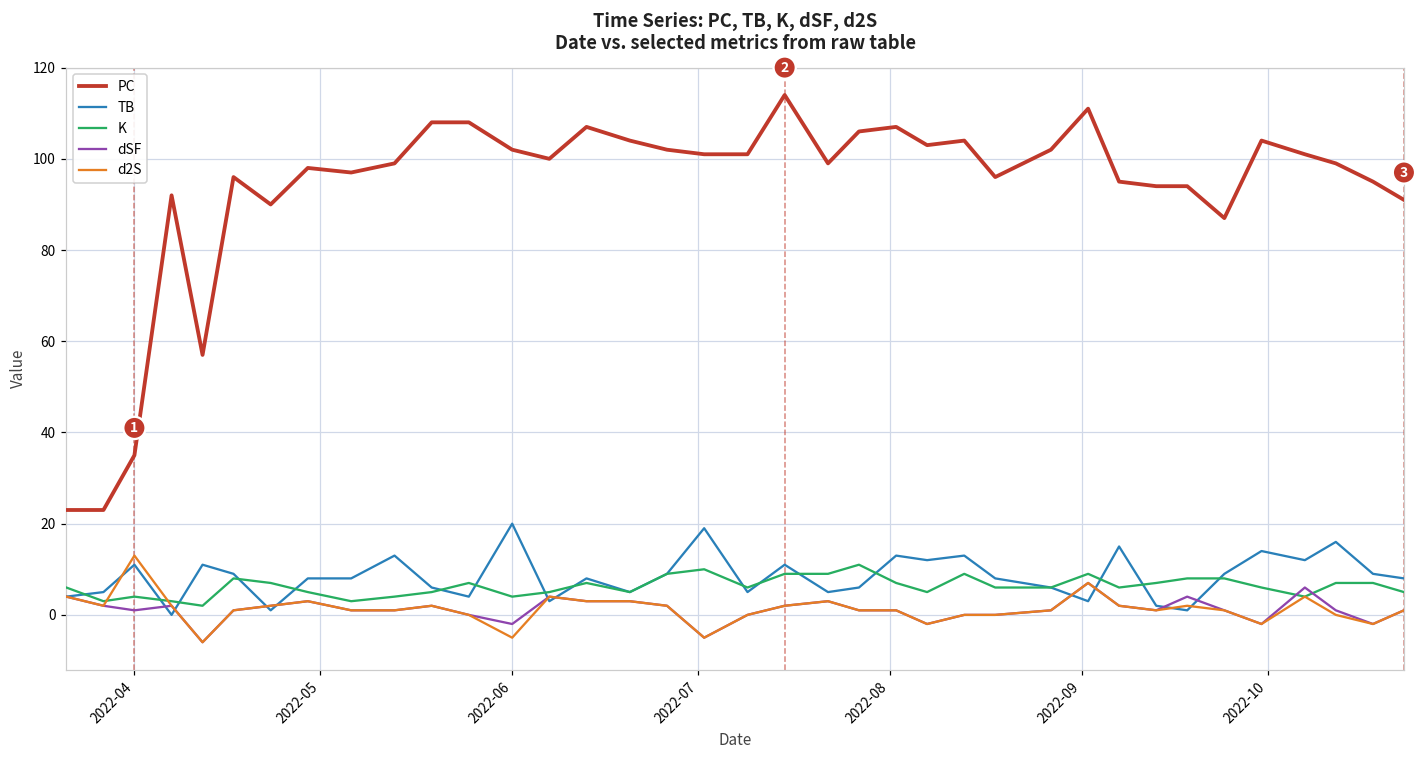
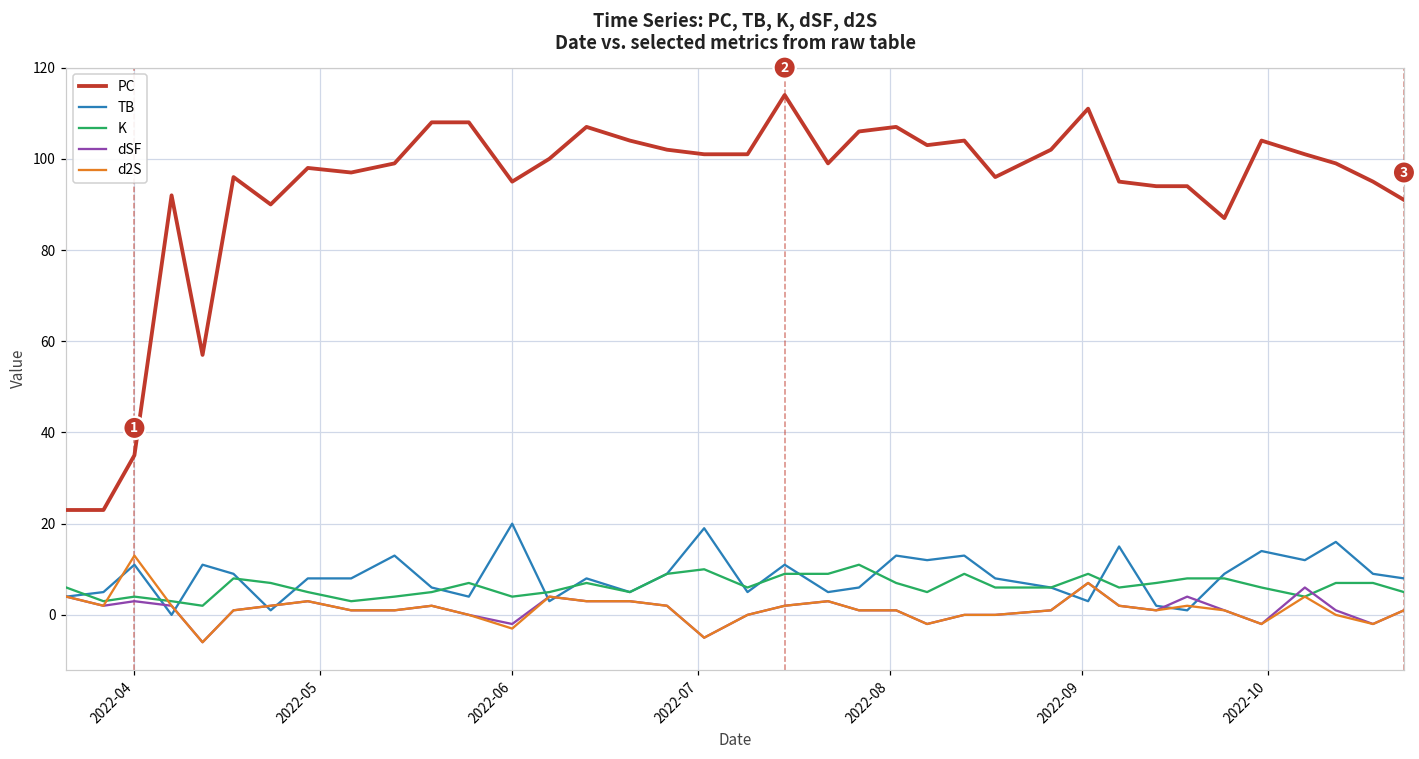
dSF, 2022-04: 1 -> 3
PC, 2022-06: 102 -> 95
d2S, 2022-06: -5 -> -3
